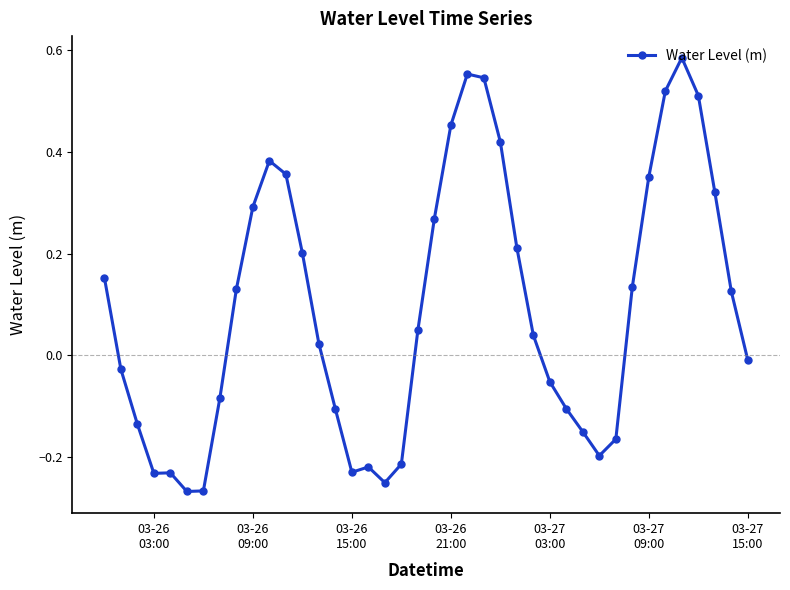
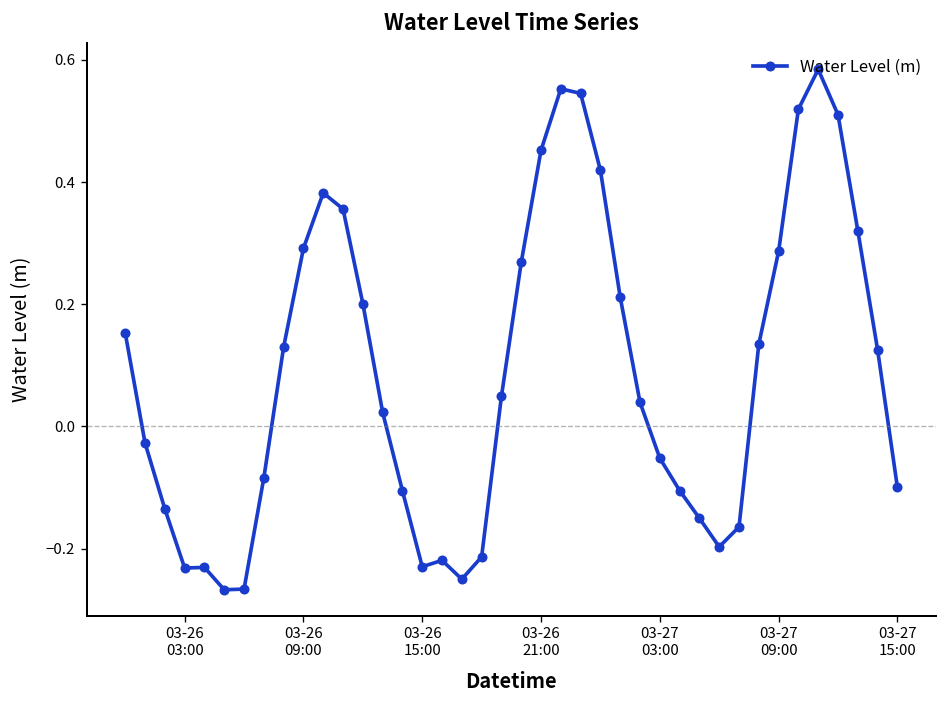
03-27 09:00: 0.35 -> 0.29
03-27 15:00: -0.01 -> -0.10
